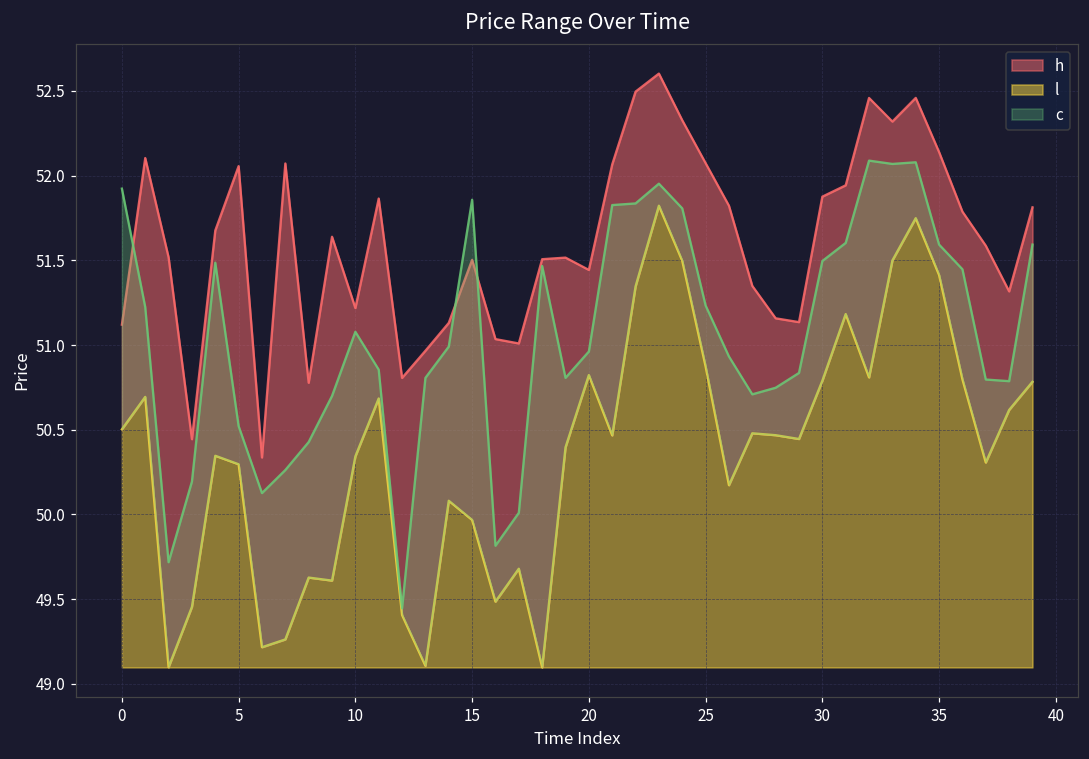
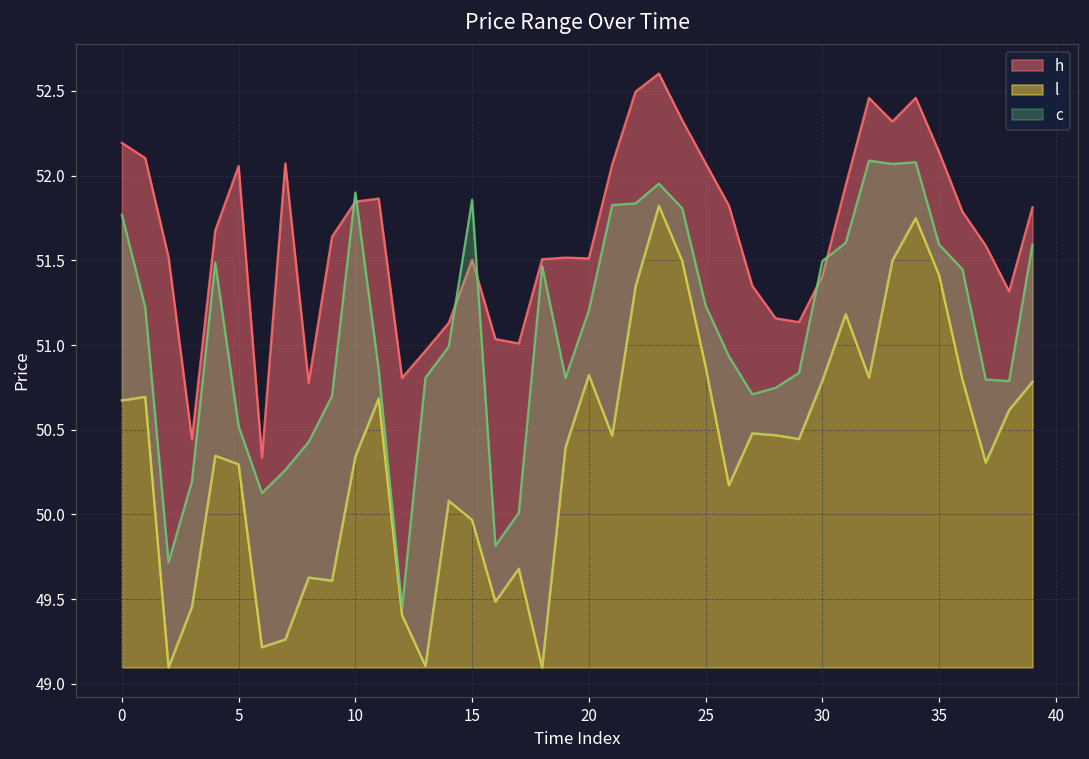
h, 0: 51.12 -> 52.19
l, 0: 50.50 -> 50.67
c, 0: 51.92 -> 51.77
h, 10: 51.22 -> 51.85
c, 10: 51.08 -> 51.90
h, 20: 51.44 -> 51.51
c, 20: 50.96 -> 51.20
h, 30: 51.88 -> 51.41
